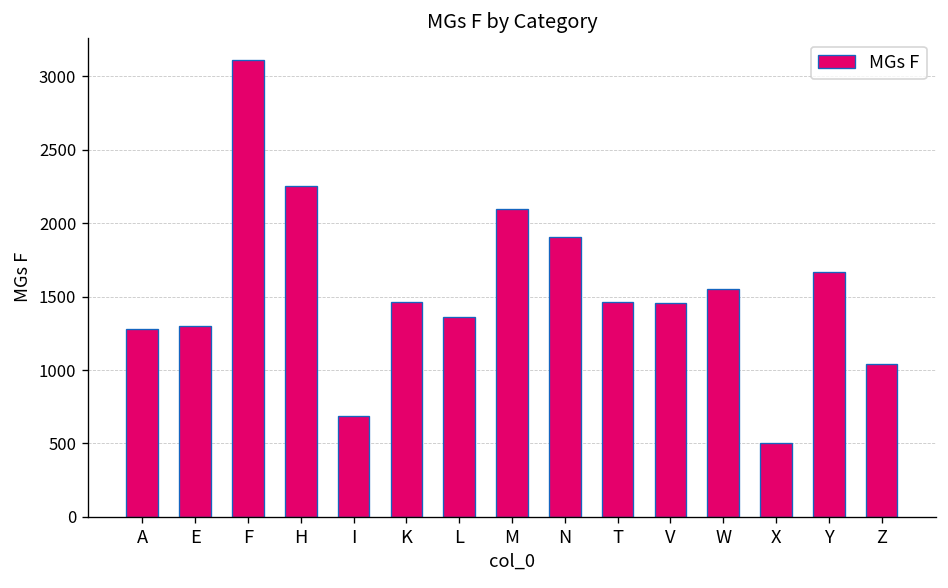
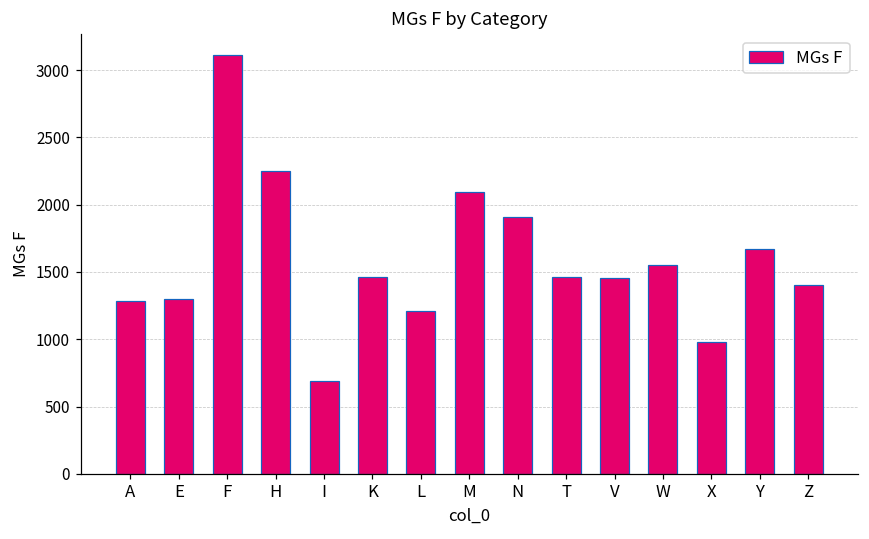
L: 1360 -> 1210
X: 500 -> 980
Z: 1040 -> 1400
